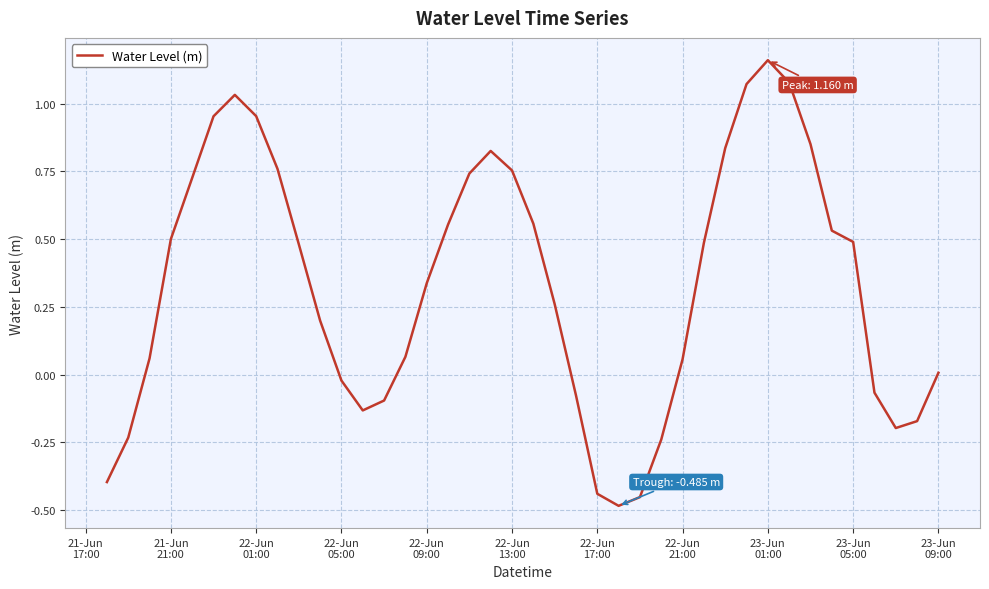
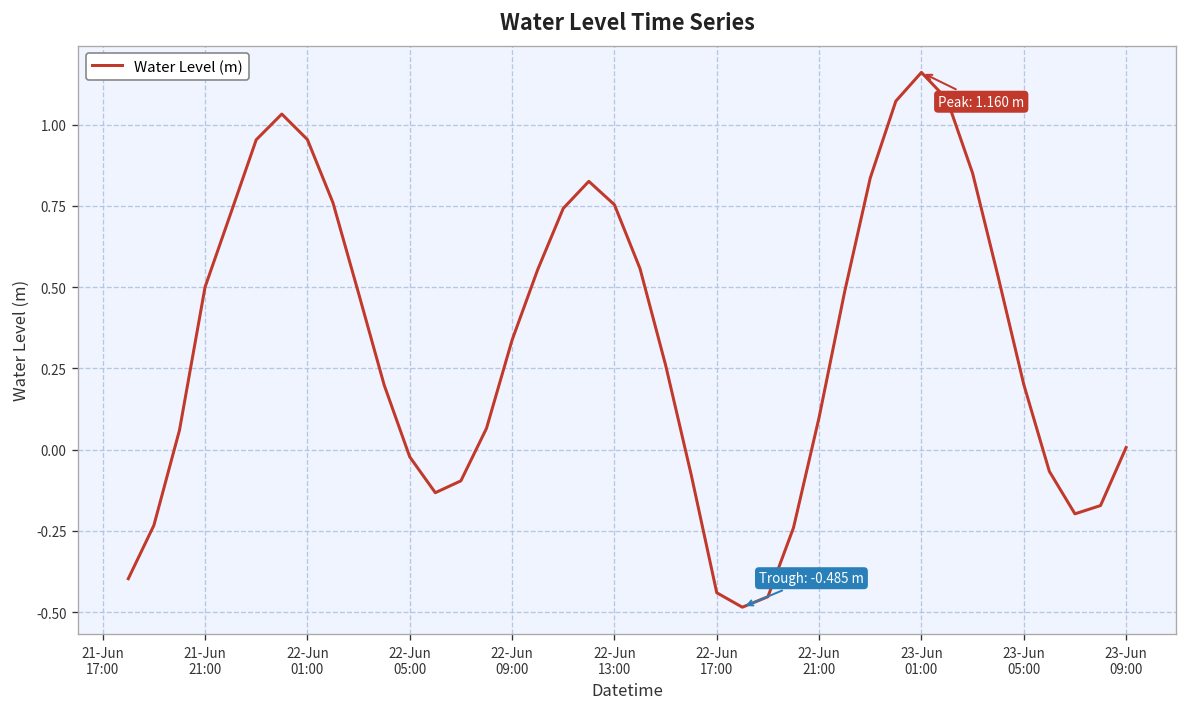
22-Jun 21:00: 0.06 -> 0.10
23-Jun 05:00: 0.49 -> 0.20
